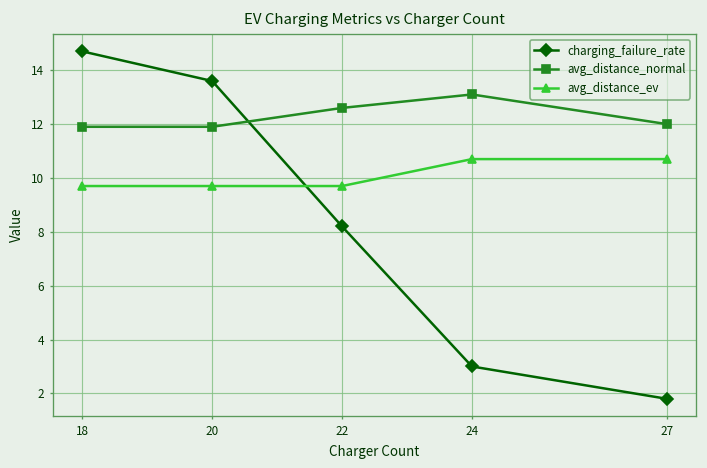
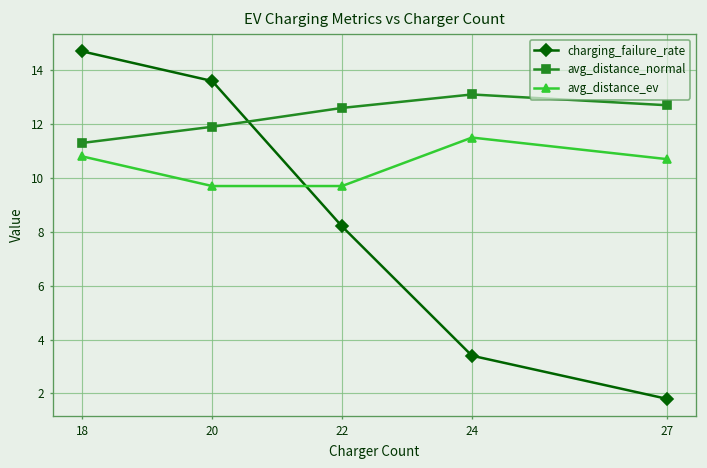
avg_distance_normal, 18: 11.9 -> 11.3
avg_distance_ev, 18: 9.7 -> 10.8
charging_failure_rate, 24: 3.0 -> 3.4
avg_distance_ev, 24: 10.7 -> 11.5
avg_distance_normal, 27: 12.0 -> 12.7
